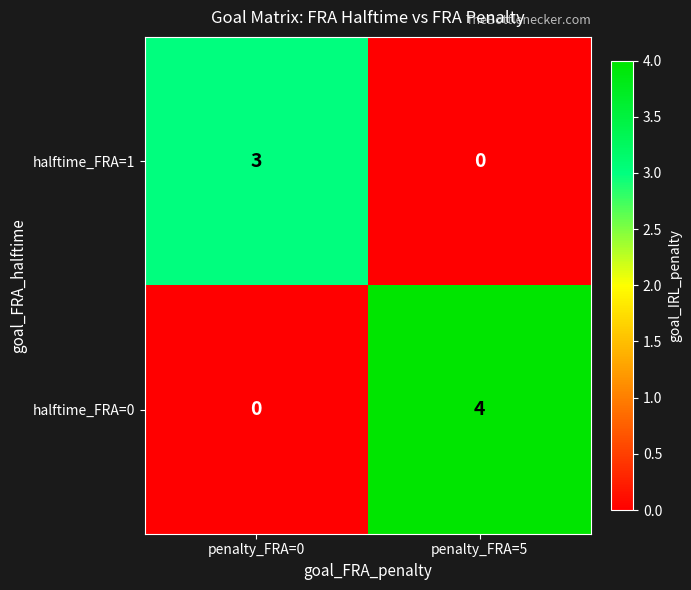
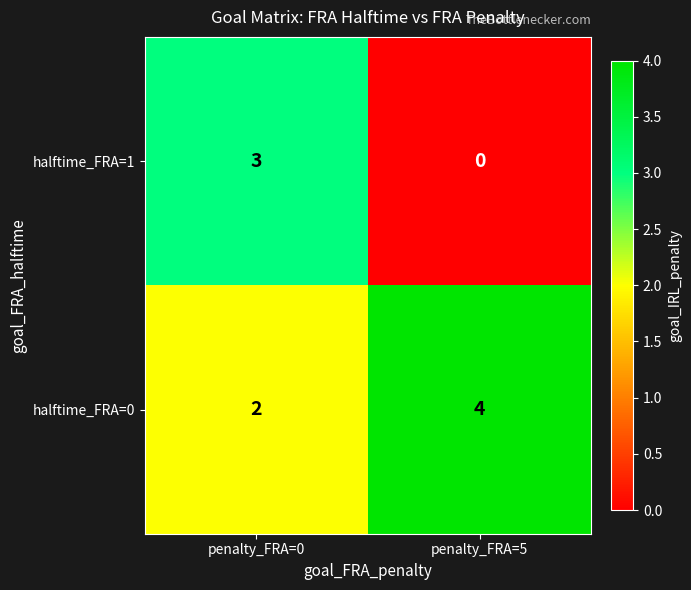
halftime_FRA=0, penalty_FRA=0: 0 -> 2
